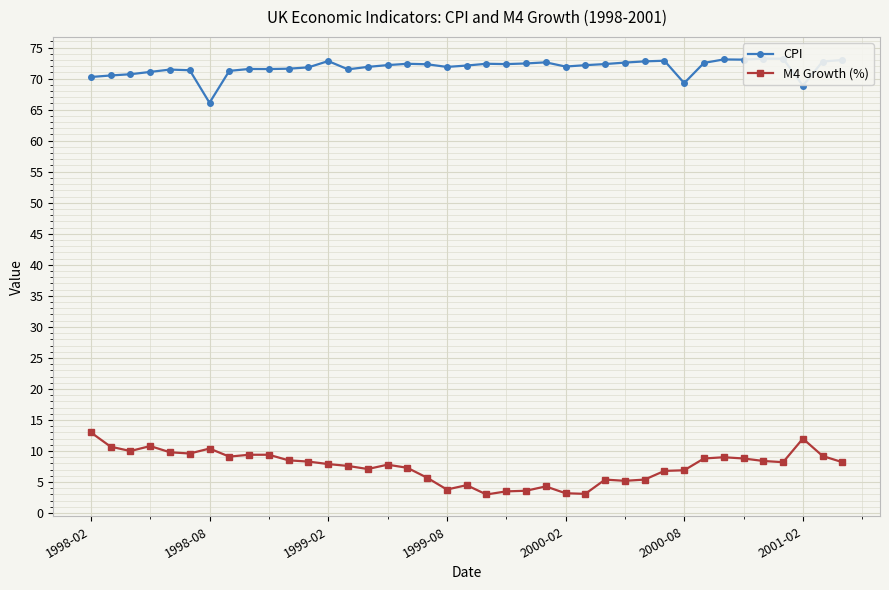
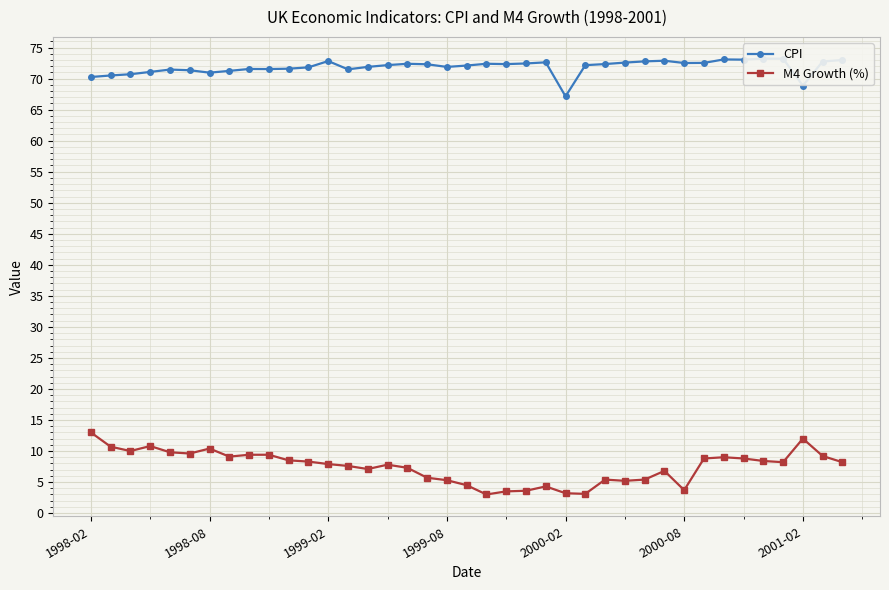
CPI, 1998-08: 66 -> 71
M4 Growth (%), 1999-08: 4 -> 5
CPI, 2000-02: 72 -> 67
CPI, 2000-08: 69 -> 73
M4 Growth (%), 2000-08: 7 -> 4
